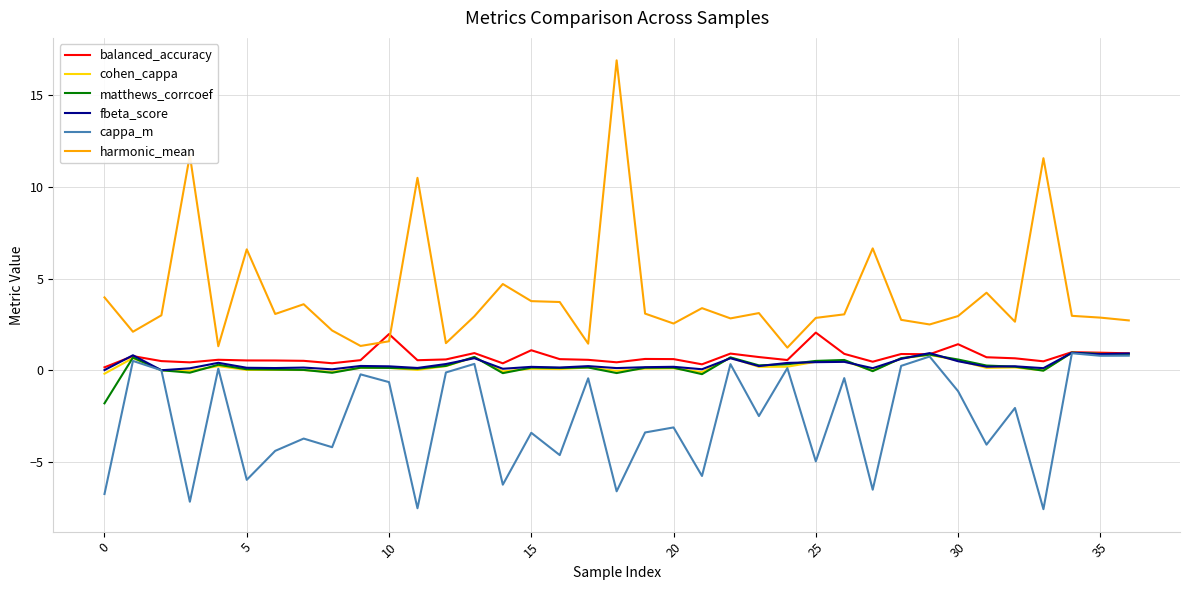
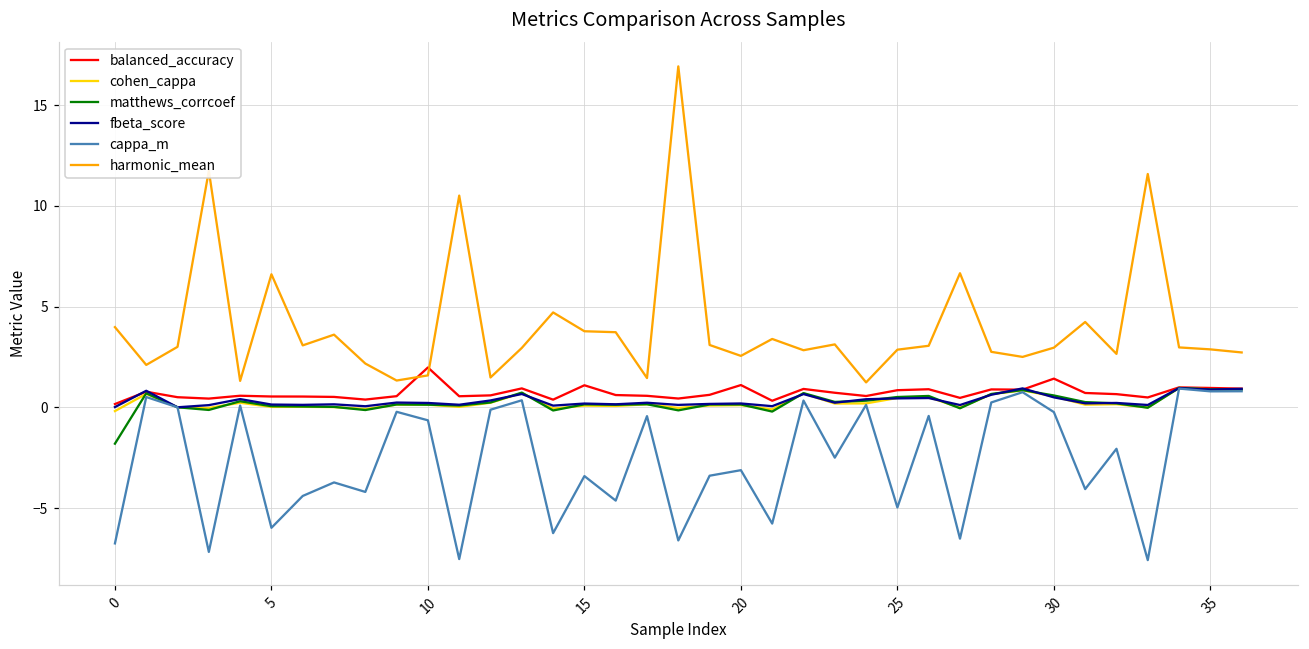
balanced_accuracy, 20: 0.6 -> 1.1
balanced_accuracy, 25: 2.1 -> 0.8
cappa_m, 30: -1.1 -> -0.2
